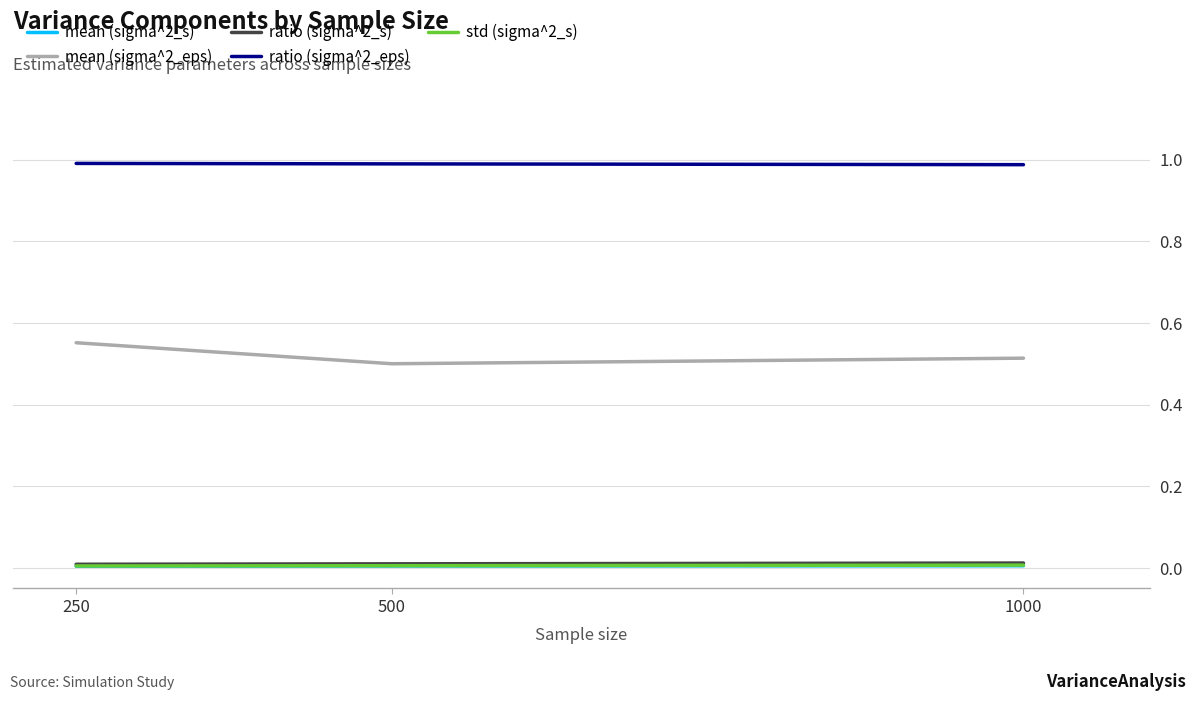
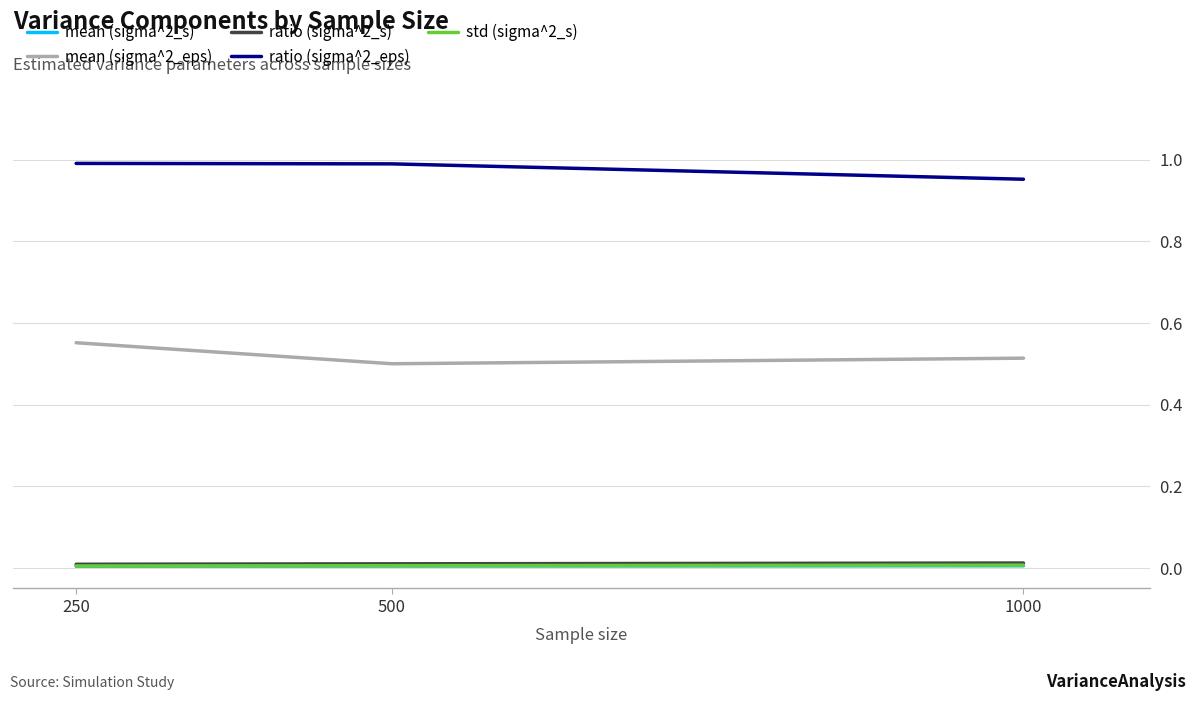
ratio (sigma^2_eps), 1000: 0.99 -> 0.95
